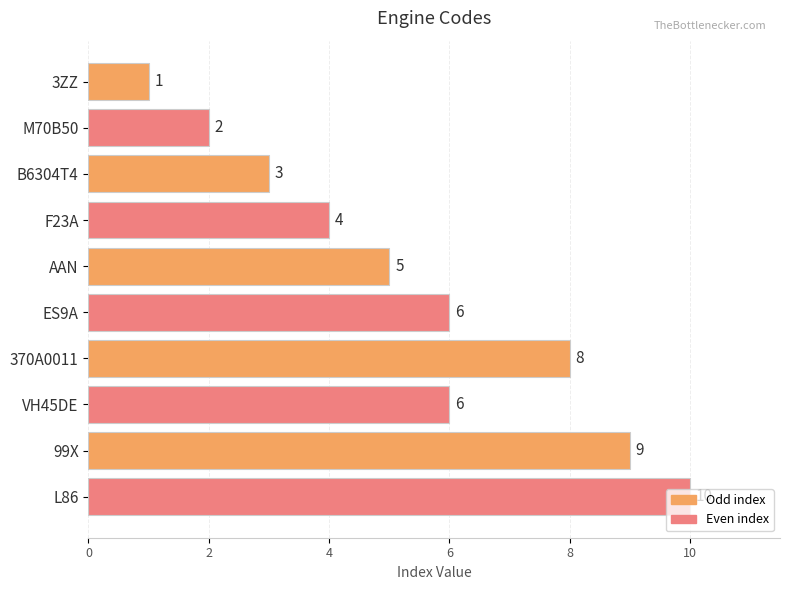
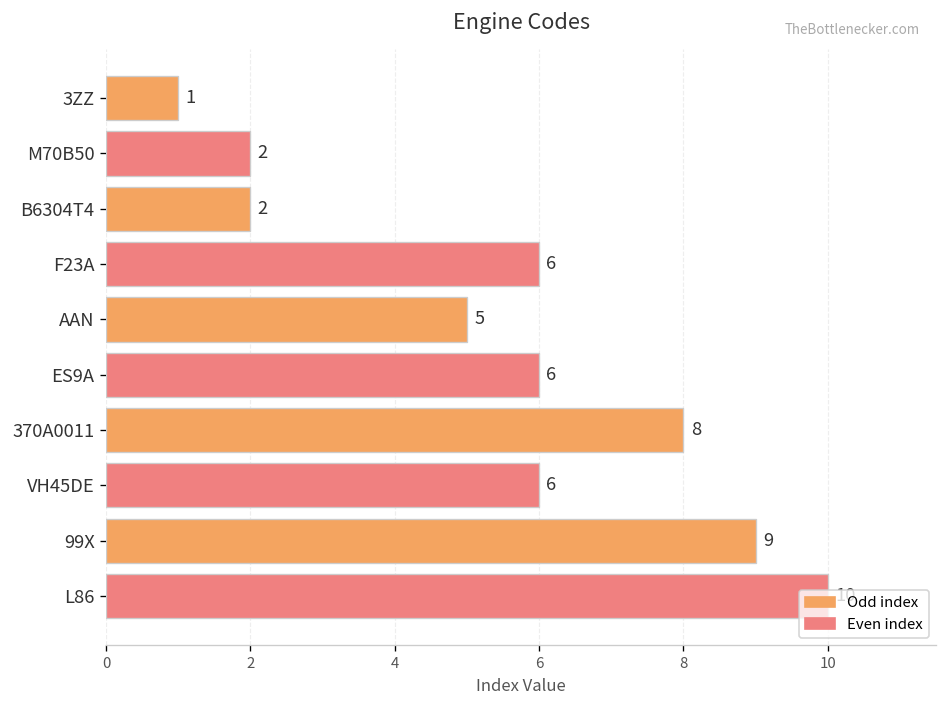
B6304T4: 3 -> 2
F23A: 4 -> 6
